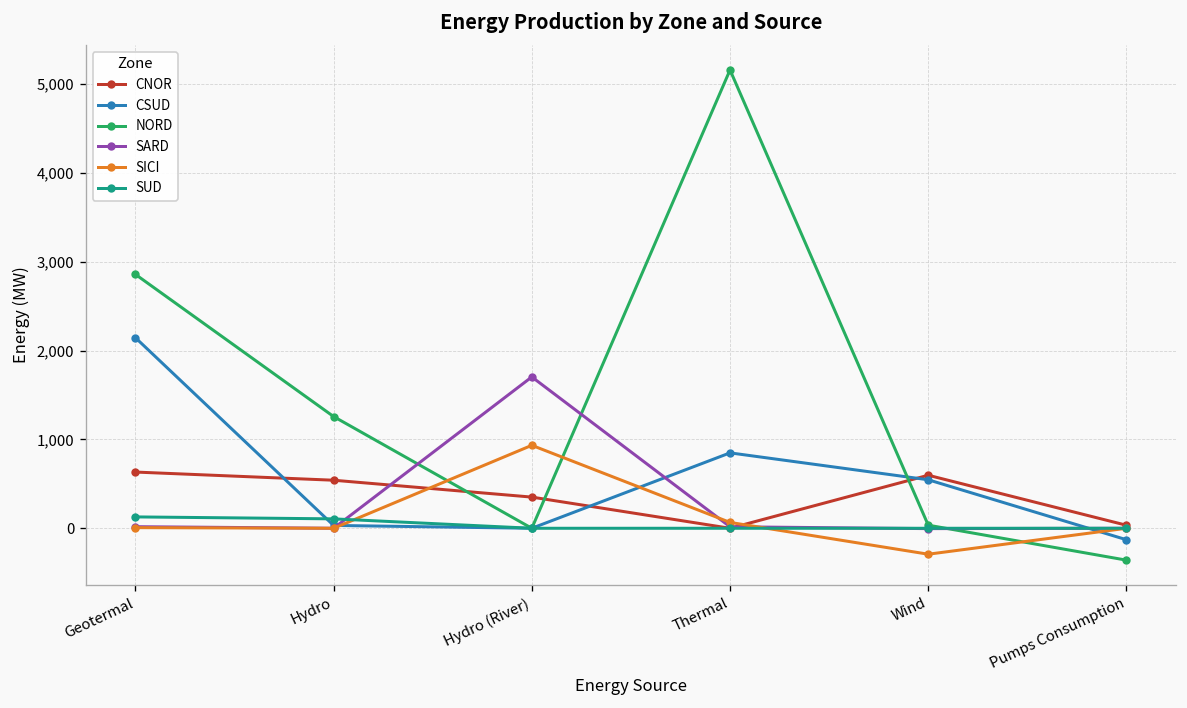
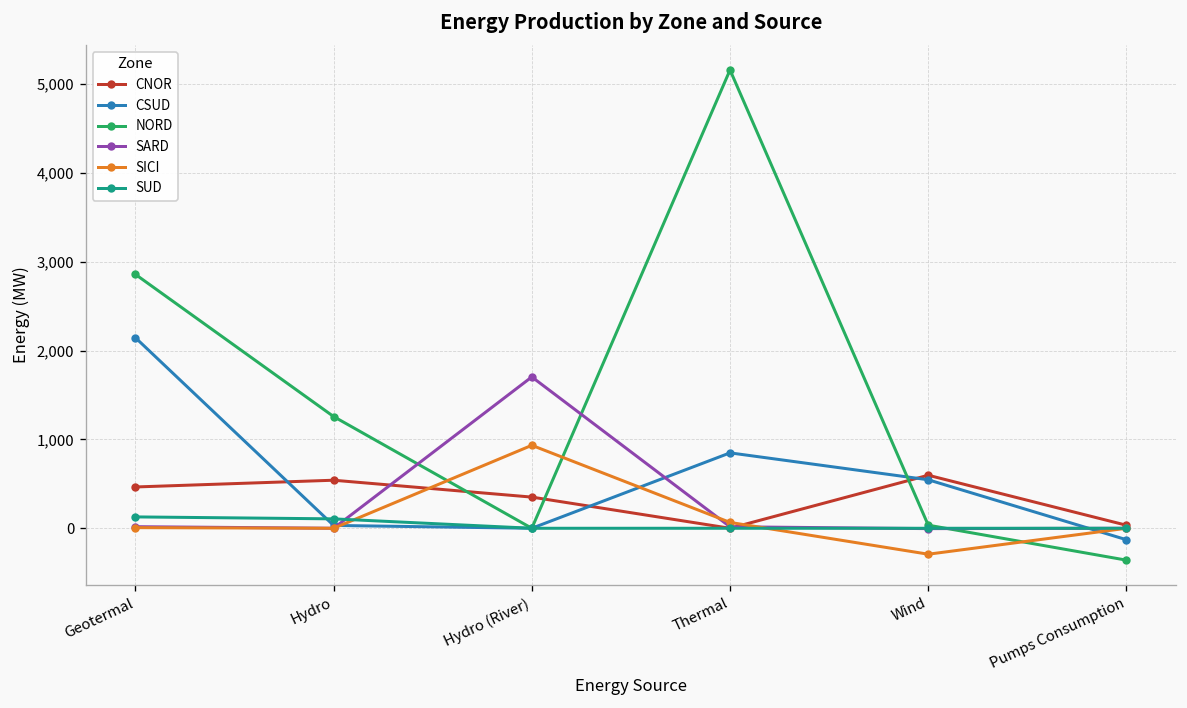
CNOR, Geotermal: 600 -> 500
